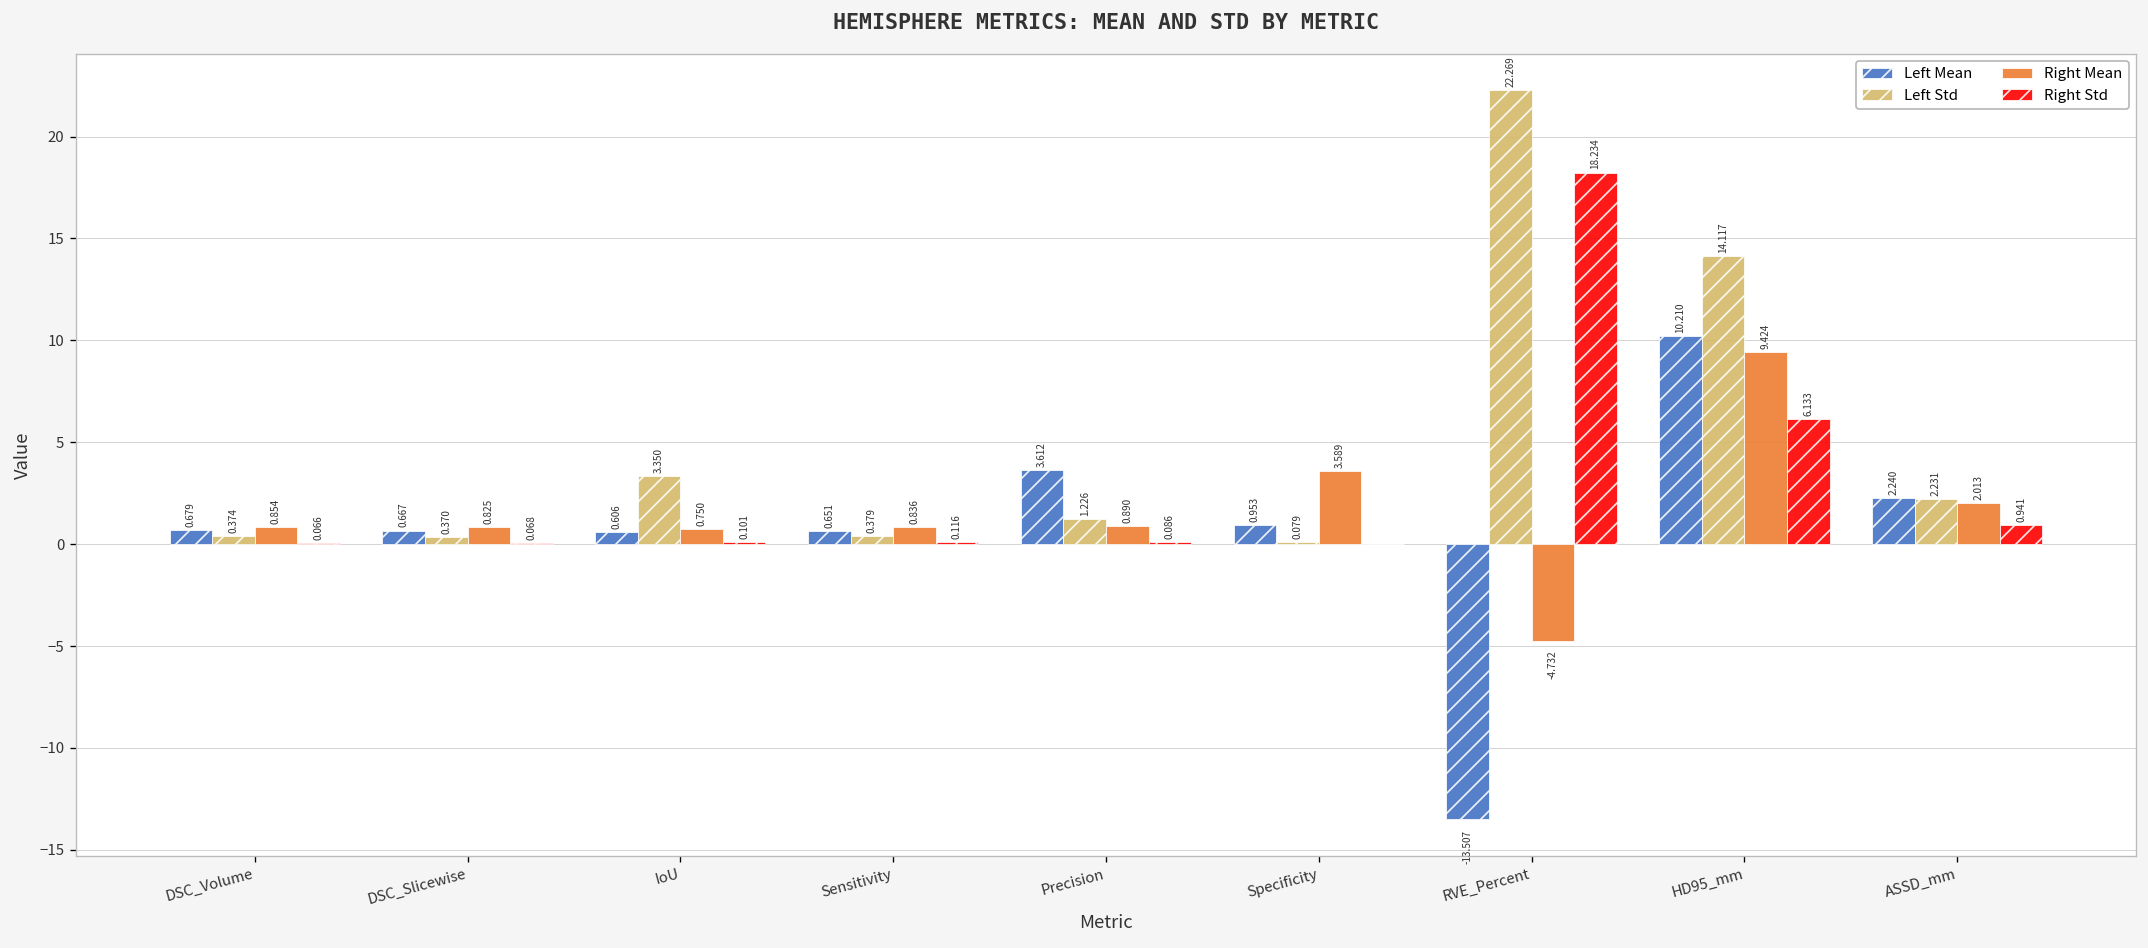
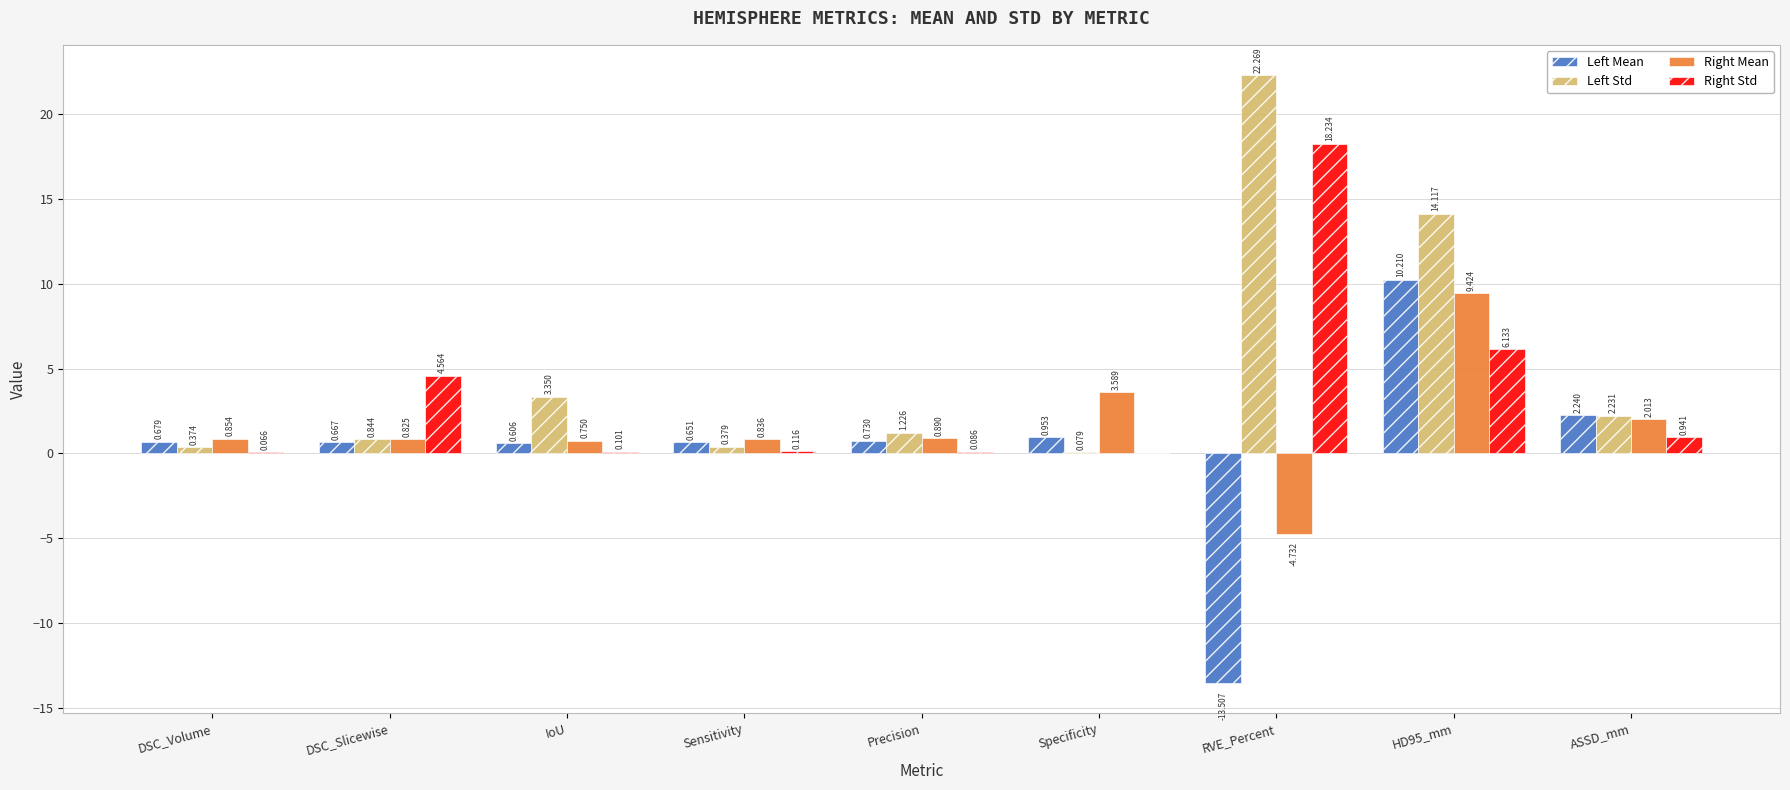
Left Std, DSC_Slicewise: 0.370 -> 0.844
Right Std, DSC_Slicewise: 0.068 -> 4.564
Left Mean, Precision: 3.612 -> 0.730
